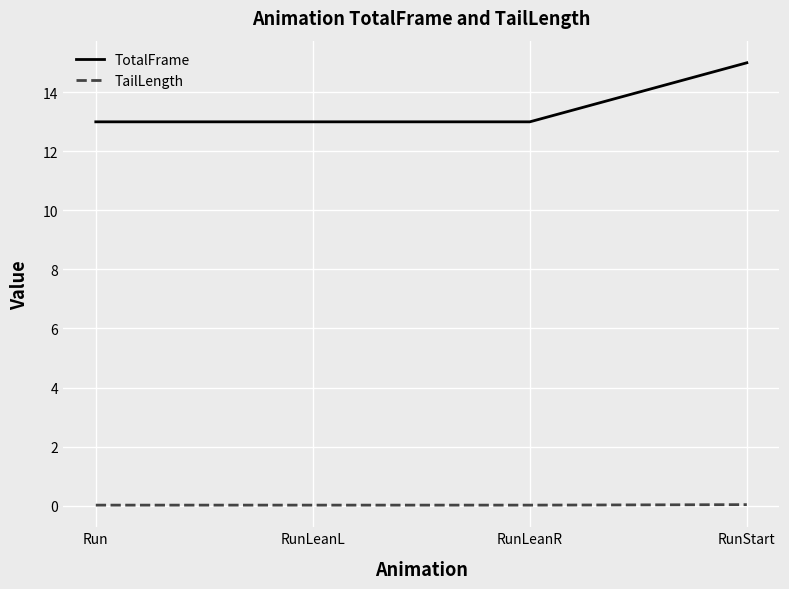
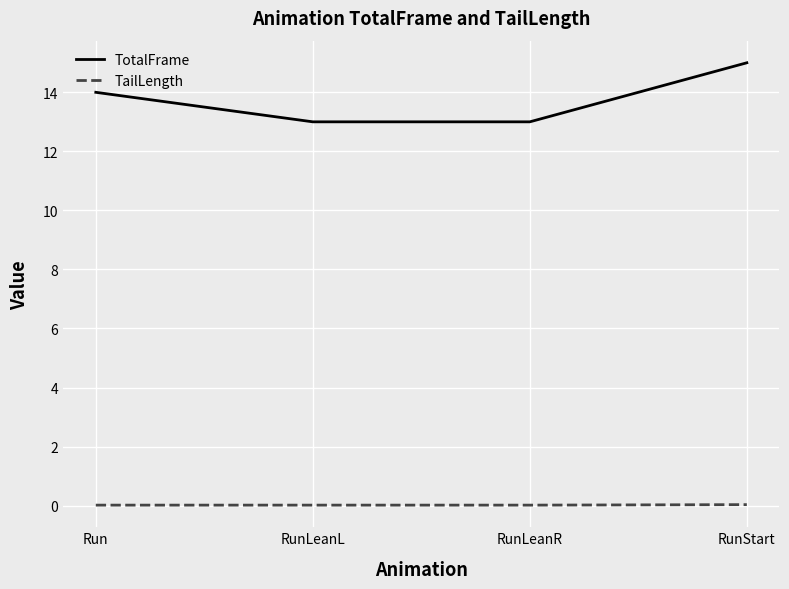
TotalFrame, Run: 13 -> 14
